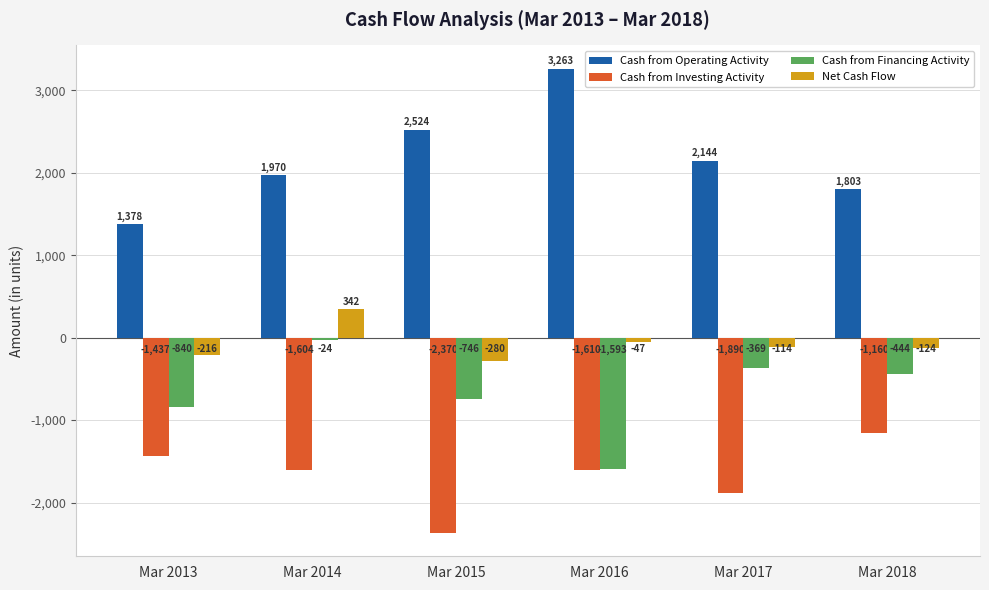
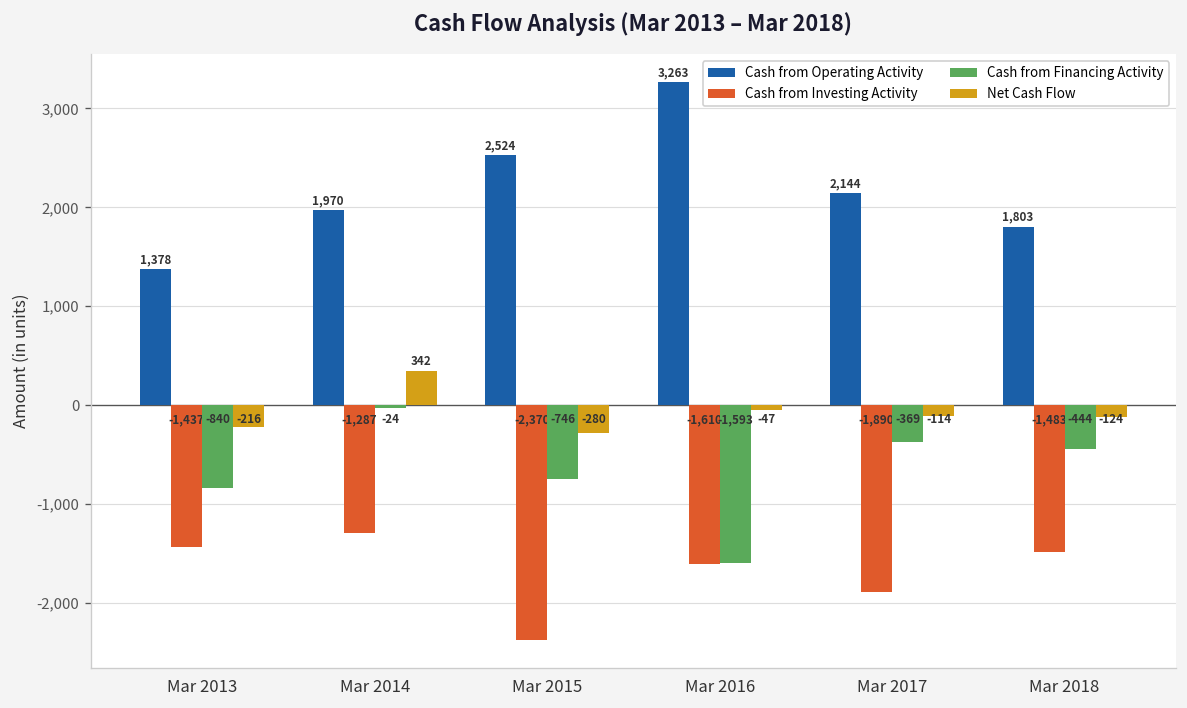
Cash from Investing Activity, Mar 2014: -1,604 -> -1,287
Cash from Investing Activity, Mar 2018: -1,160 -> -1,483
